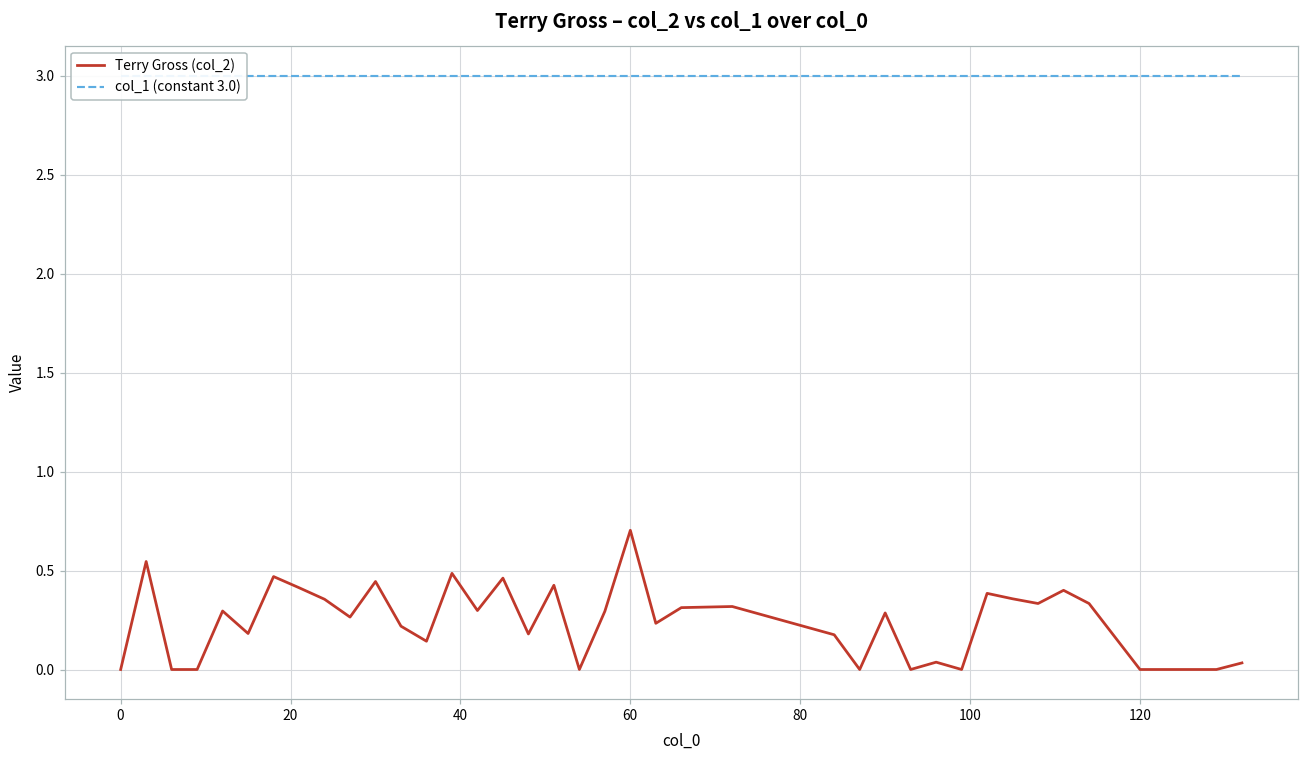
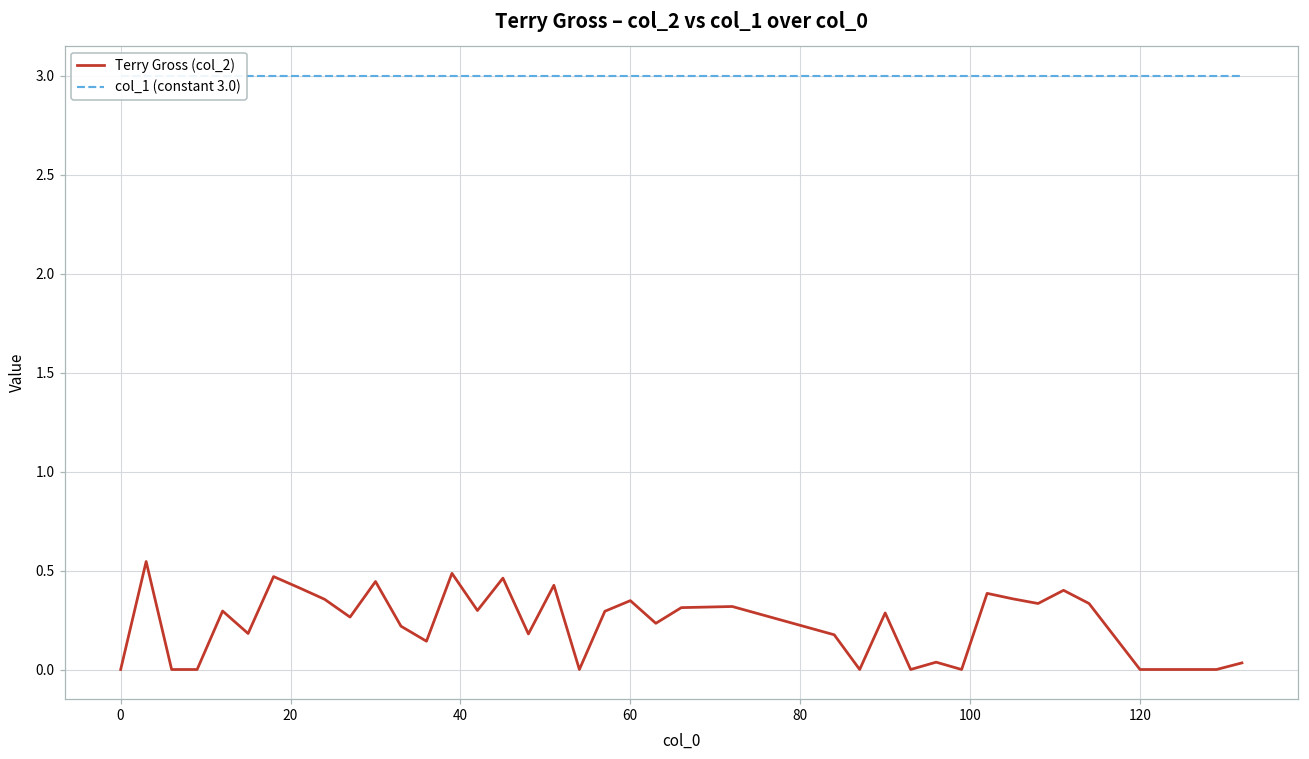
Terry Gross (col_2), 60: 0.70 -> 0.35
